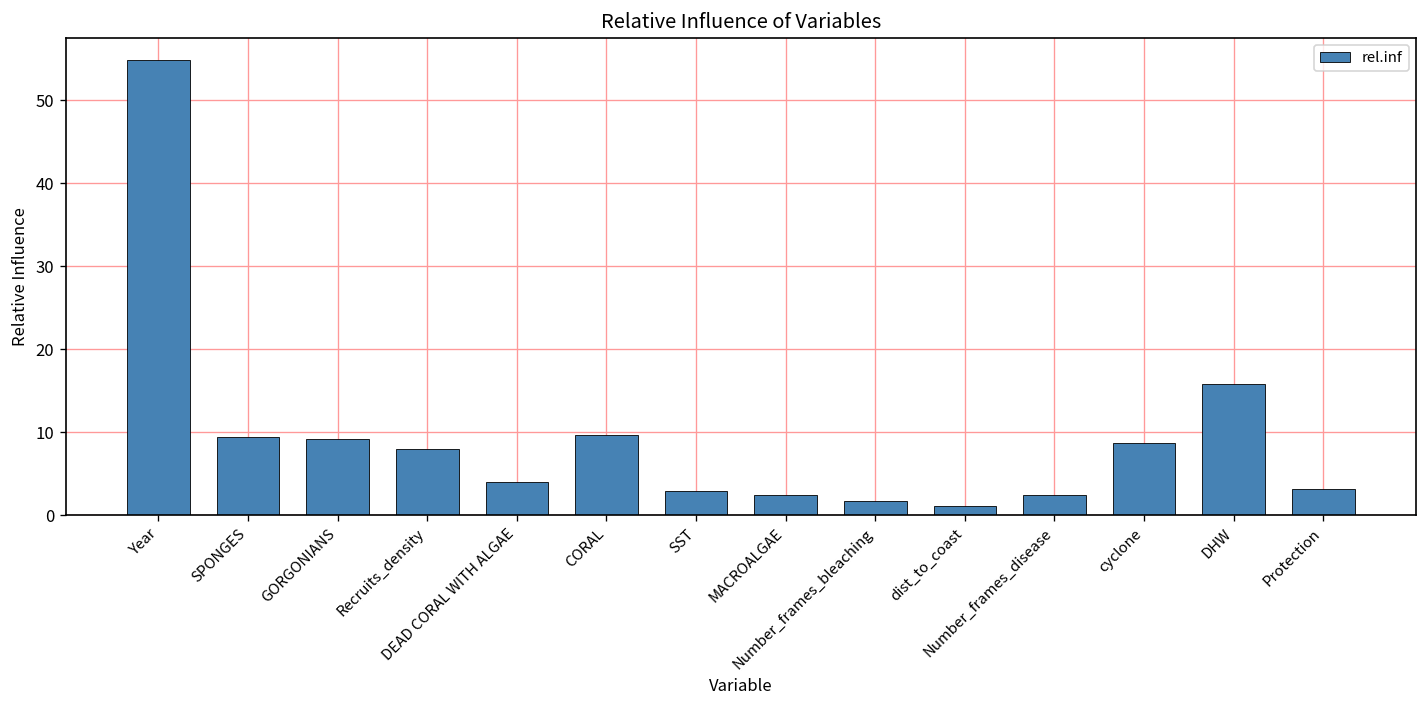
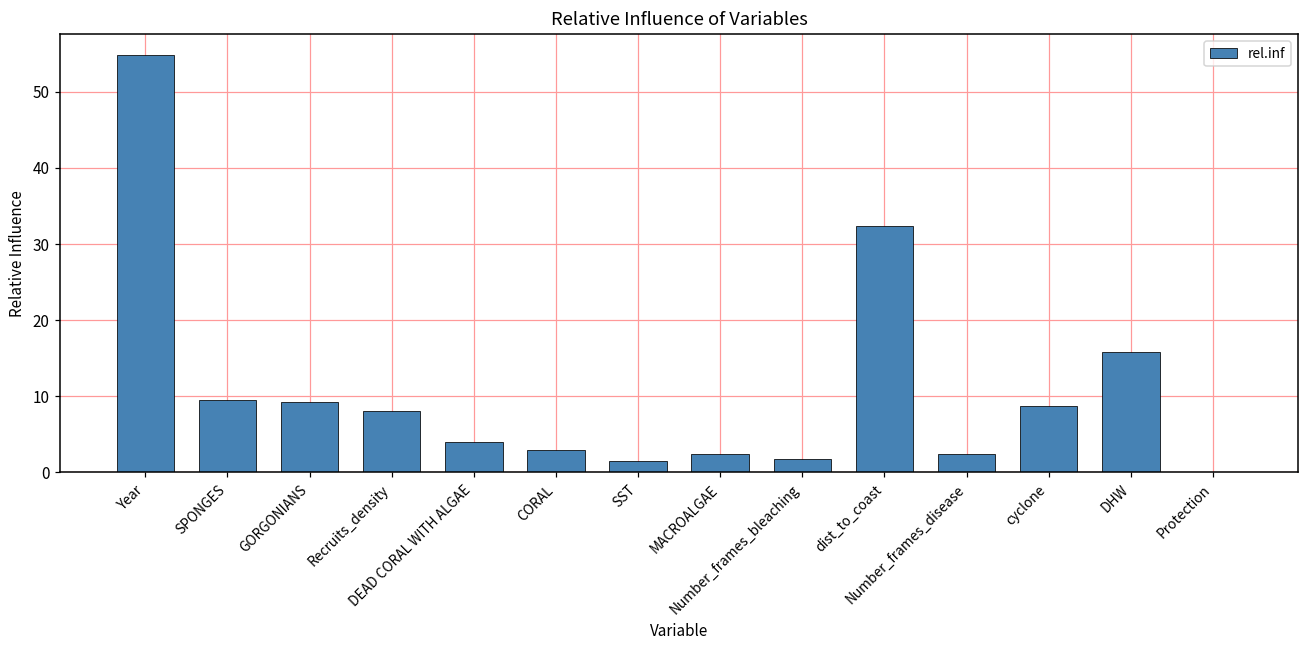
CORAL: 10 -> 3
SST: 3 -> 2
dist_to_coast: 1 -> 32
Protection: 3 -> 0
